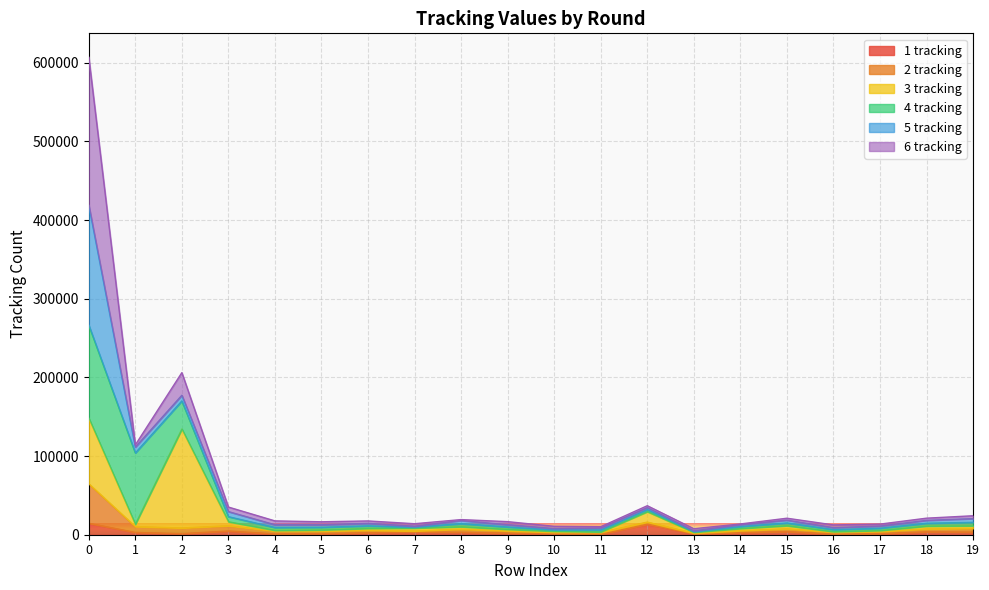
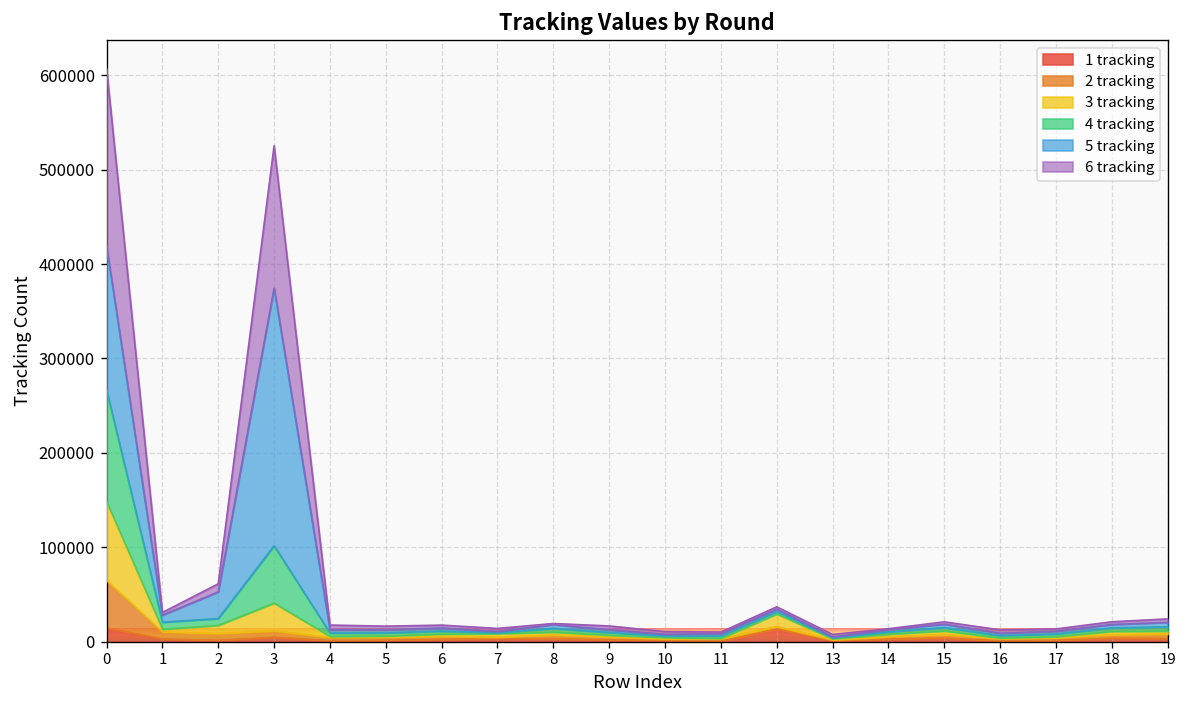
4 tracking, 1: 90000 -> 10000
3 tracking, 2: 130000 -> 10000
4 tracking, 2: 40000 -> 10000
5 tracking, 2: 10000 -> 30000
6 tracking, 2: 30000 -> 10000
3 tracking, 3: 10000 -> 30000
4 tracking, 3: 10000 -> 60000
5 tracking, 3: 10000 -> 270000
6 tracking, 3: 10000 -> 150000
